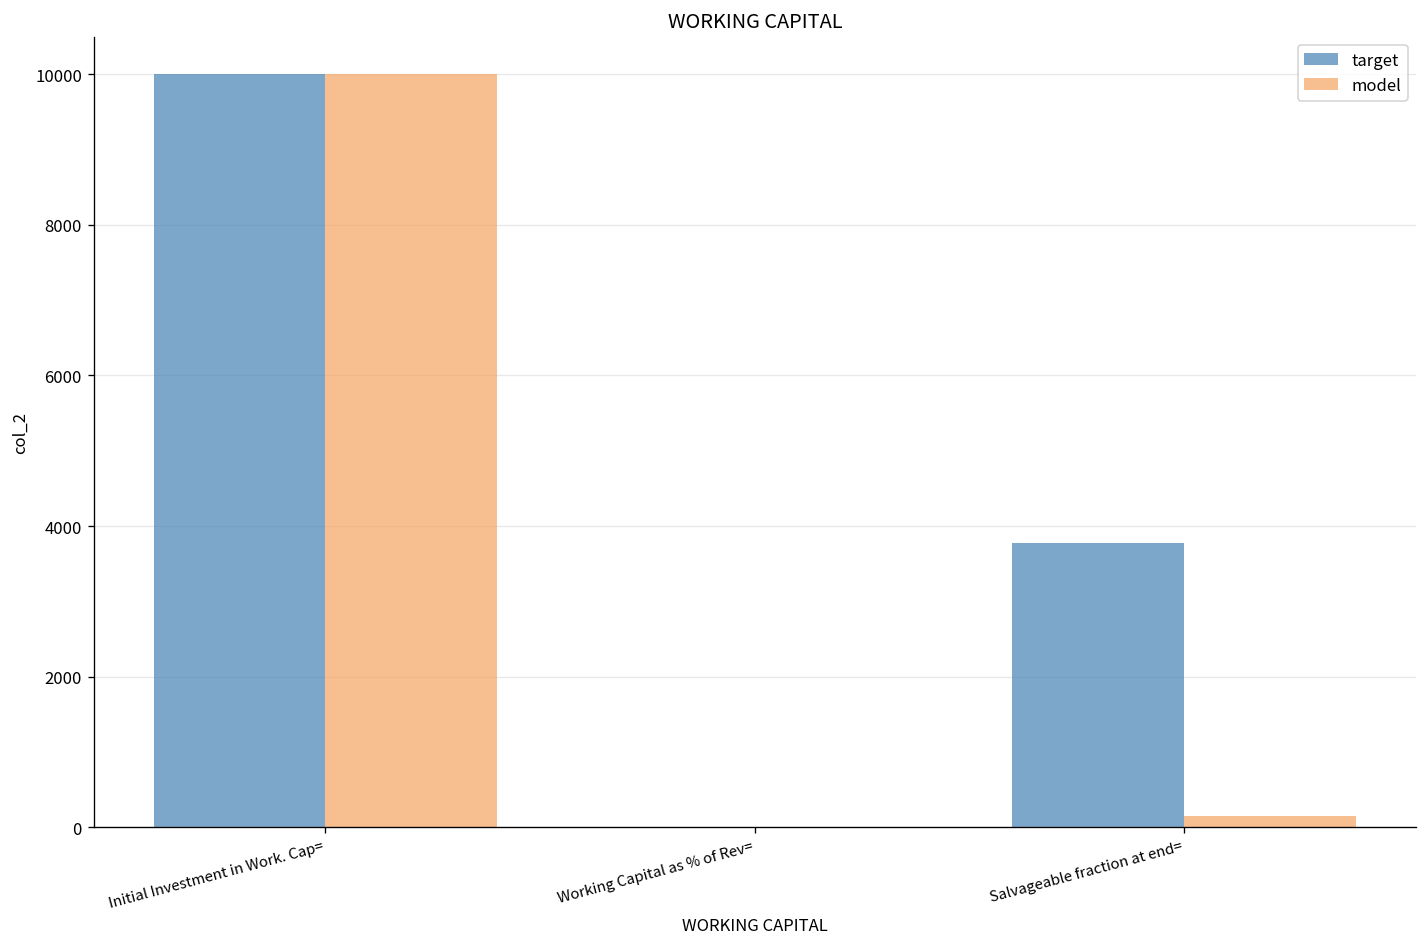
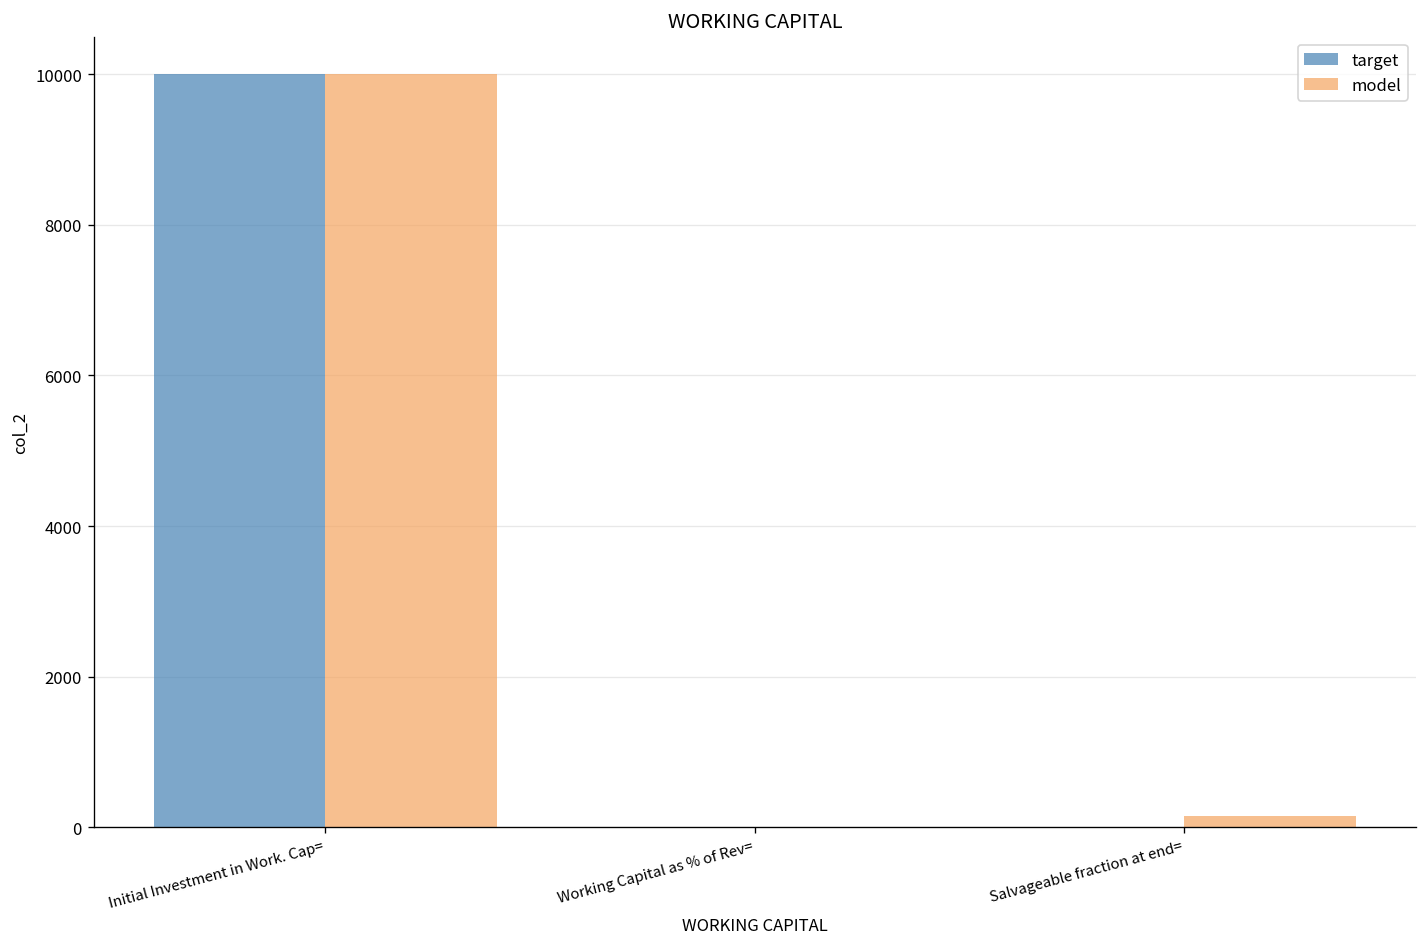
target, Salvageable fraction at end=: 3800 -> 0
